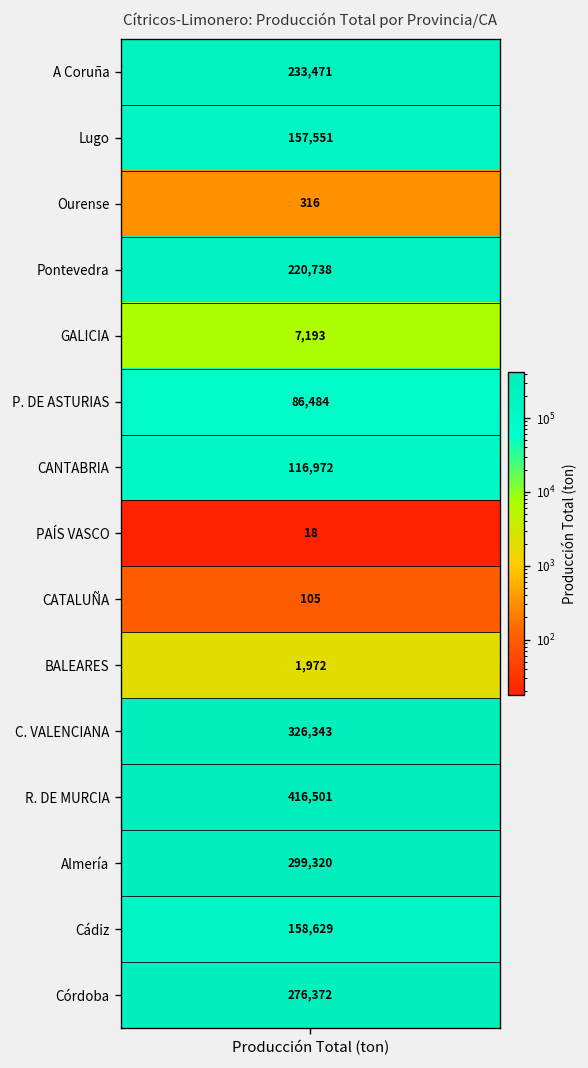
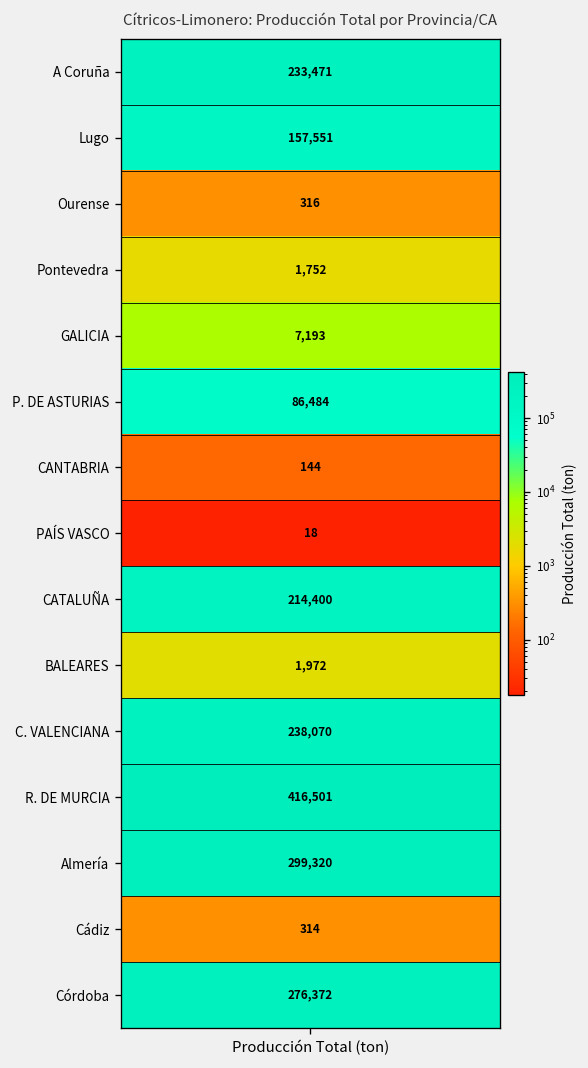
Pontevedra, Producción Total (ton): 220,738 -> 1,752
CANTABRIA, Producción Total (ton): 116,972 -> 144
CATALUÑA, Producción Total (ton): 105 -> 214,400
C. VALENCIANA, Producción Total (ton): 326,343 -> 238,070
Cádiz, Producción Total (ton): 158,629 -> 314
